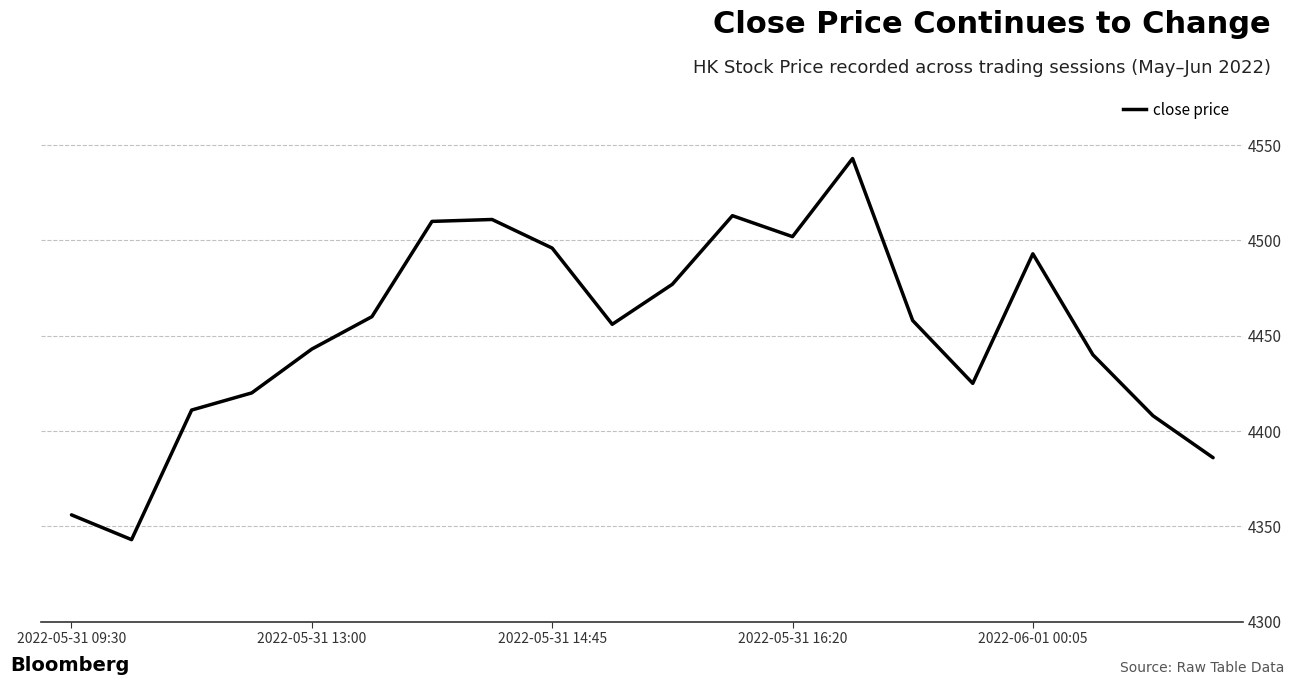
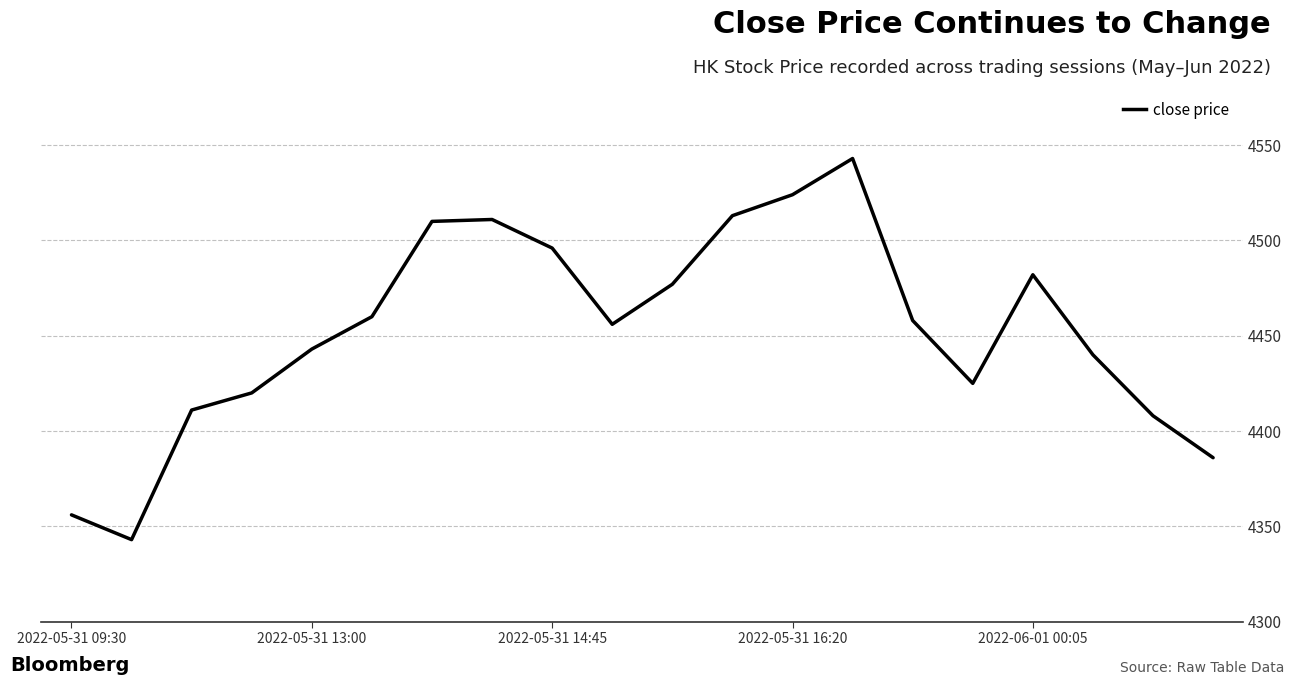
2022-05-31 16:20: 4502 -> 4524
2022-06-01 00:05: 4493 -> 4482
